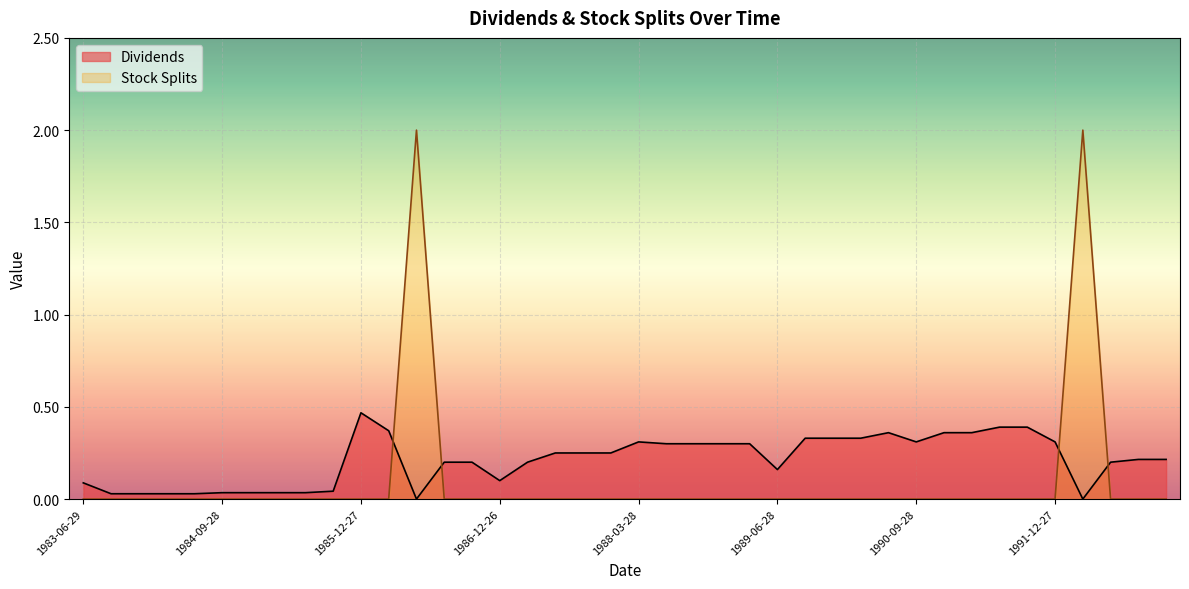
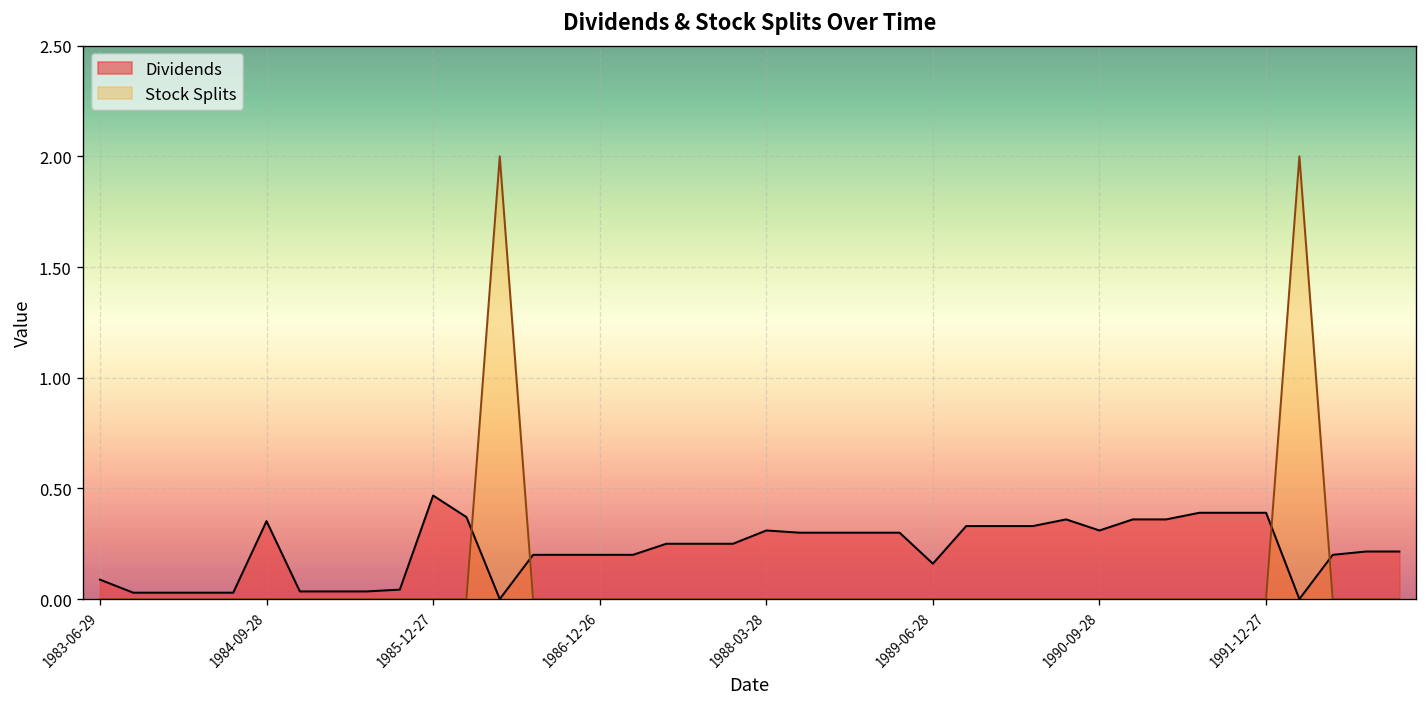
Dividends, 1984-09-28: 0.03 -> 0.35
Dividends, 1986-12-26: 0.1 -> 0.2
Dividends, 1991-12-27: 0.31 -> 0.39
